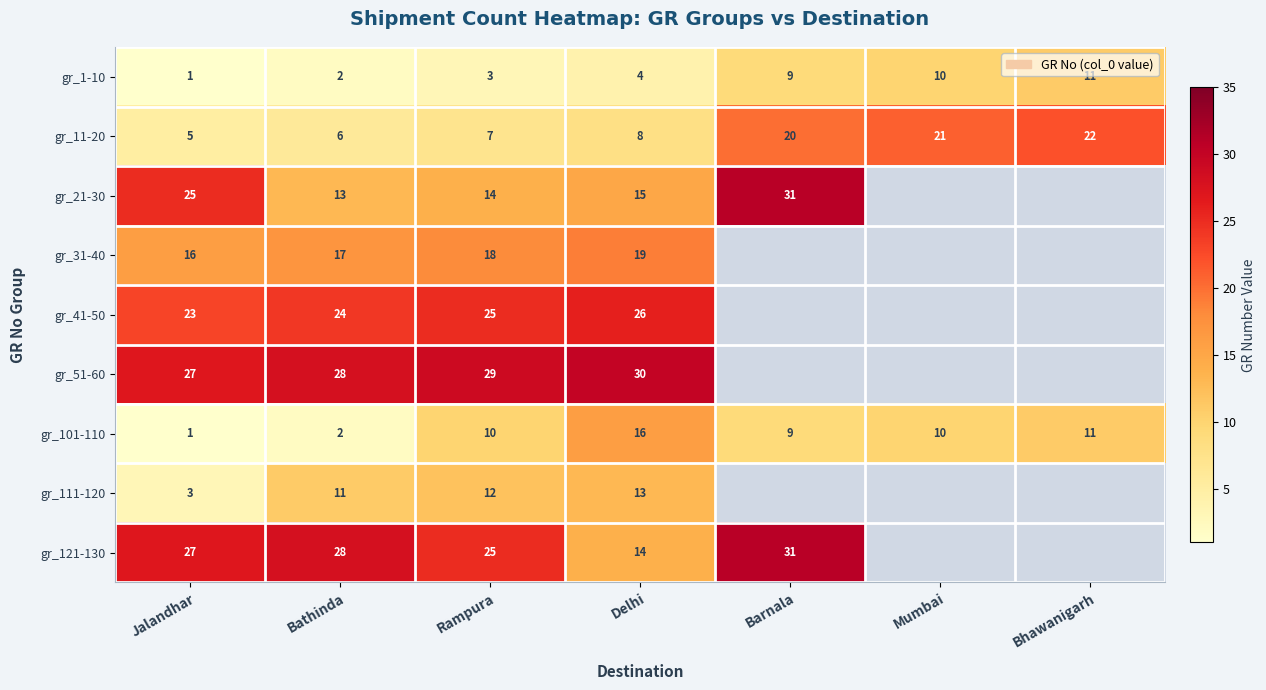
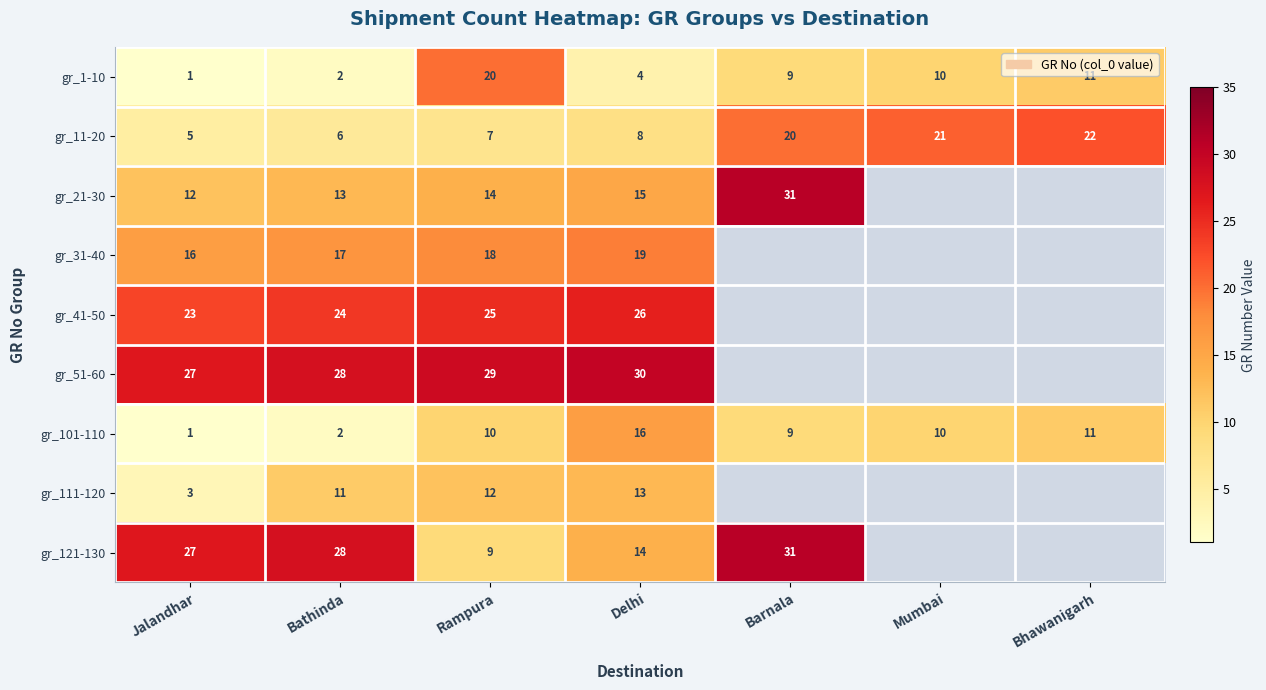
gr_1-10, Rampura: 3 -> 20
gr_21-30, Jalandhar: 25 -> 12
gr_121-130, Rampura: 25 -> 9
